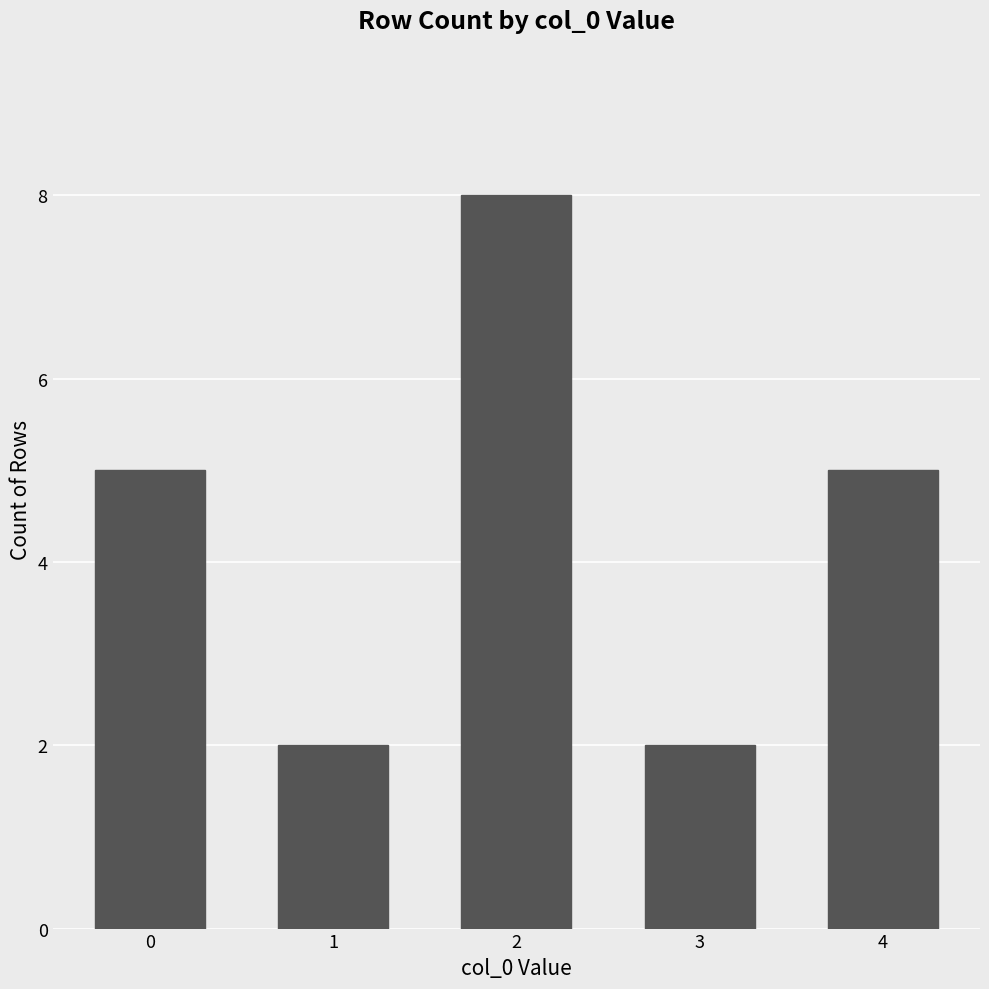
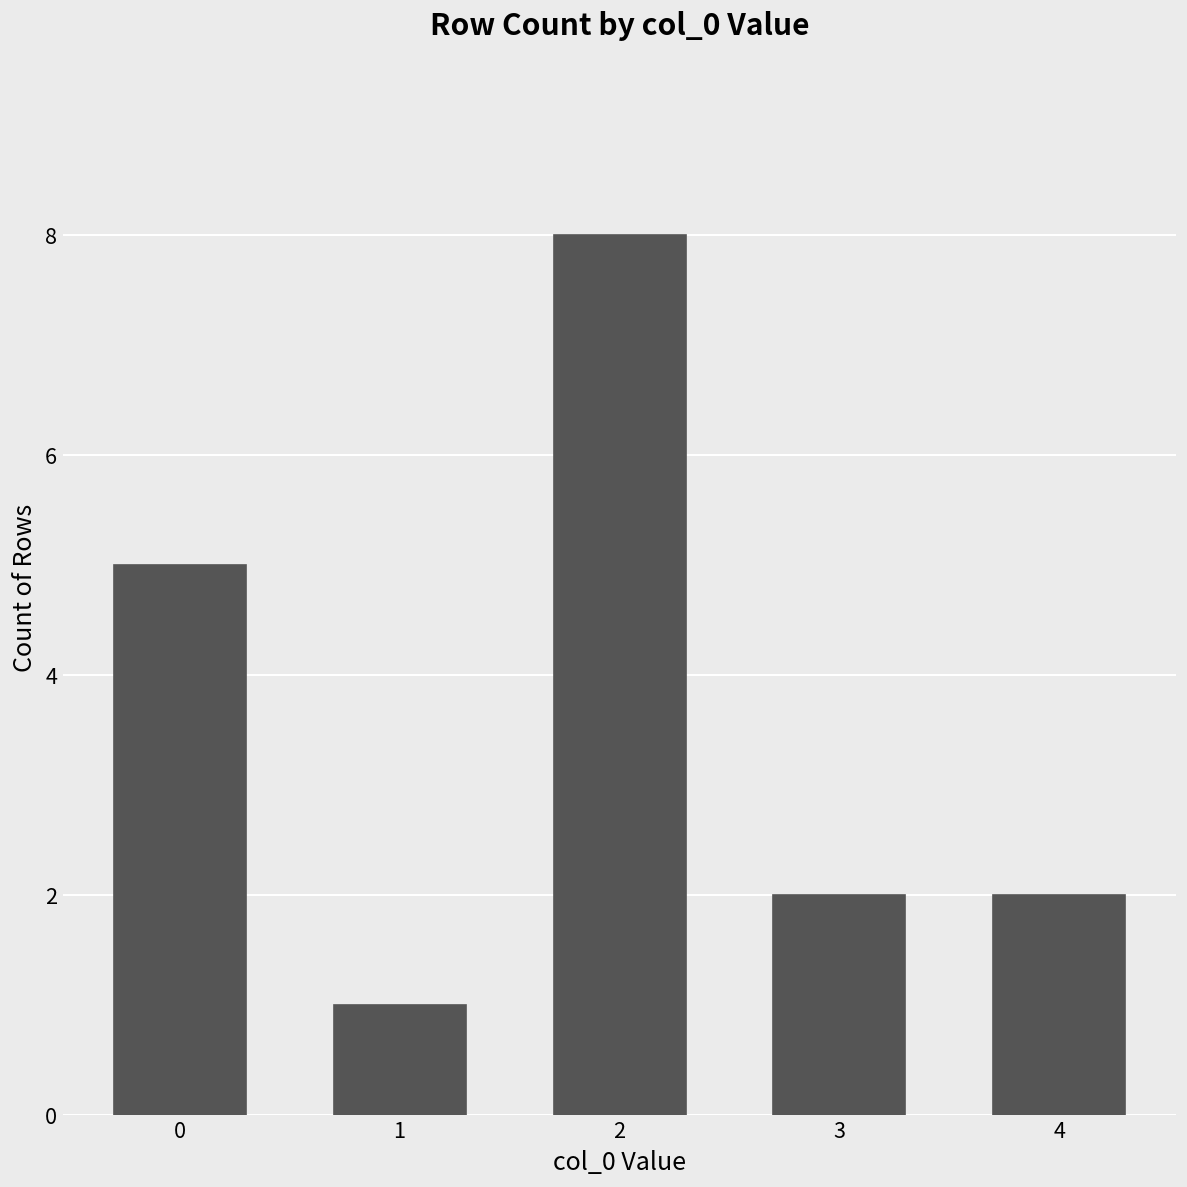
1: 2 -> 1
4: 5 -> 2
